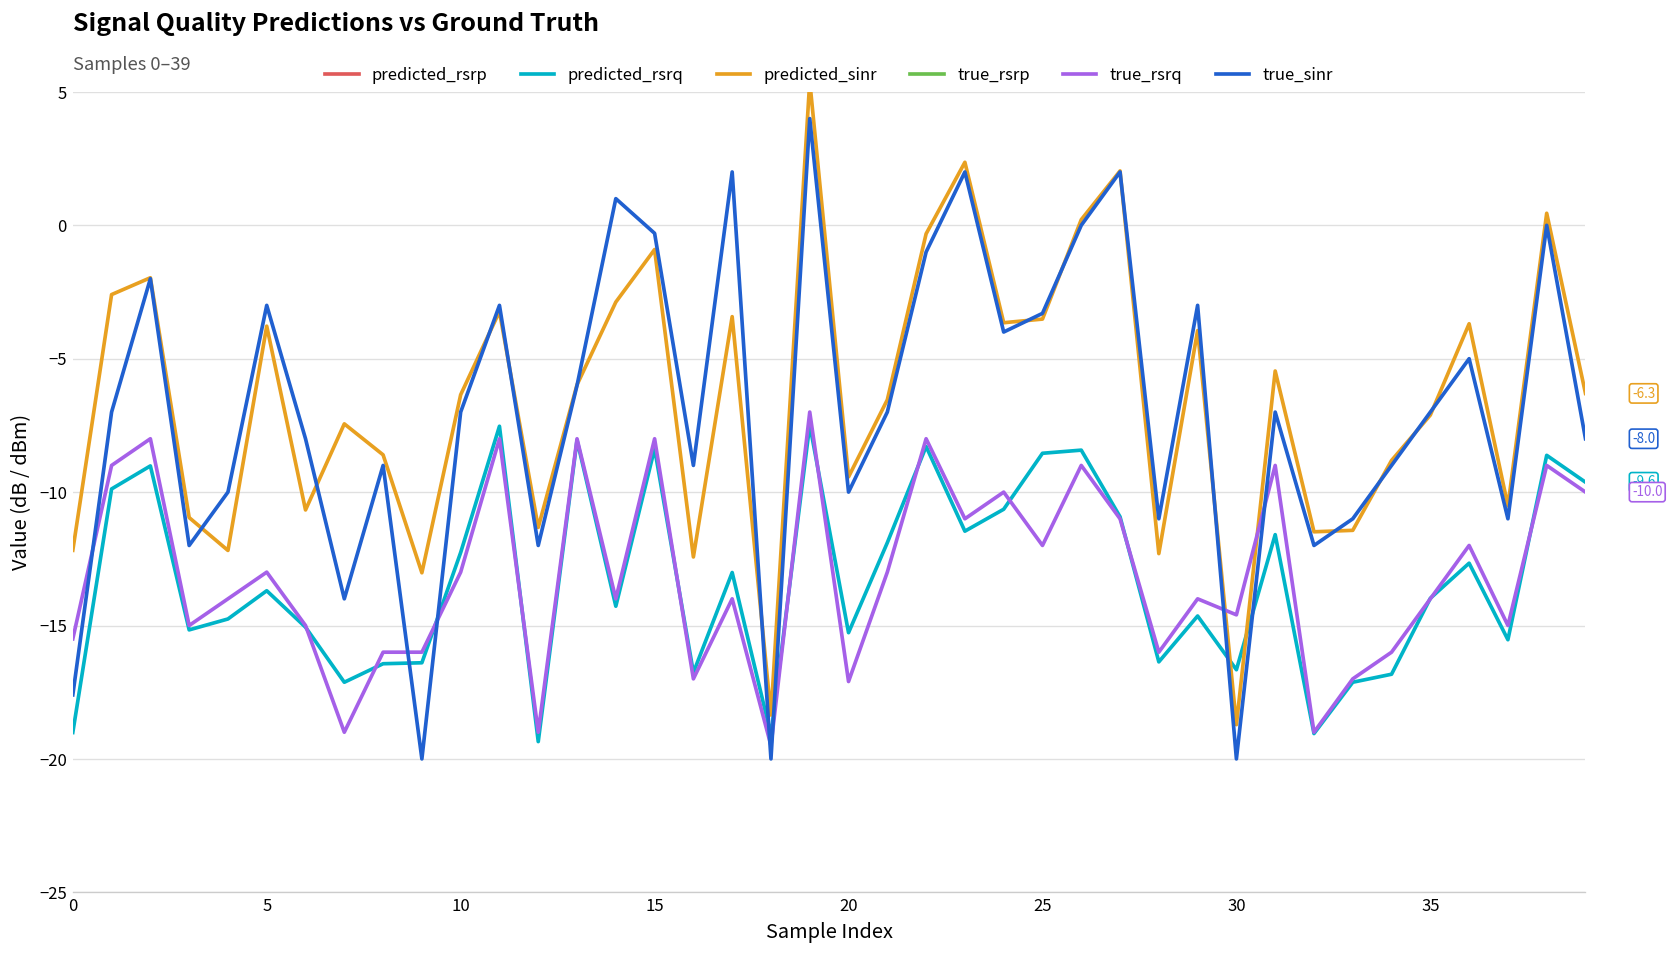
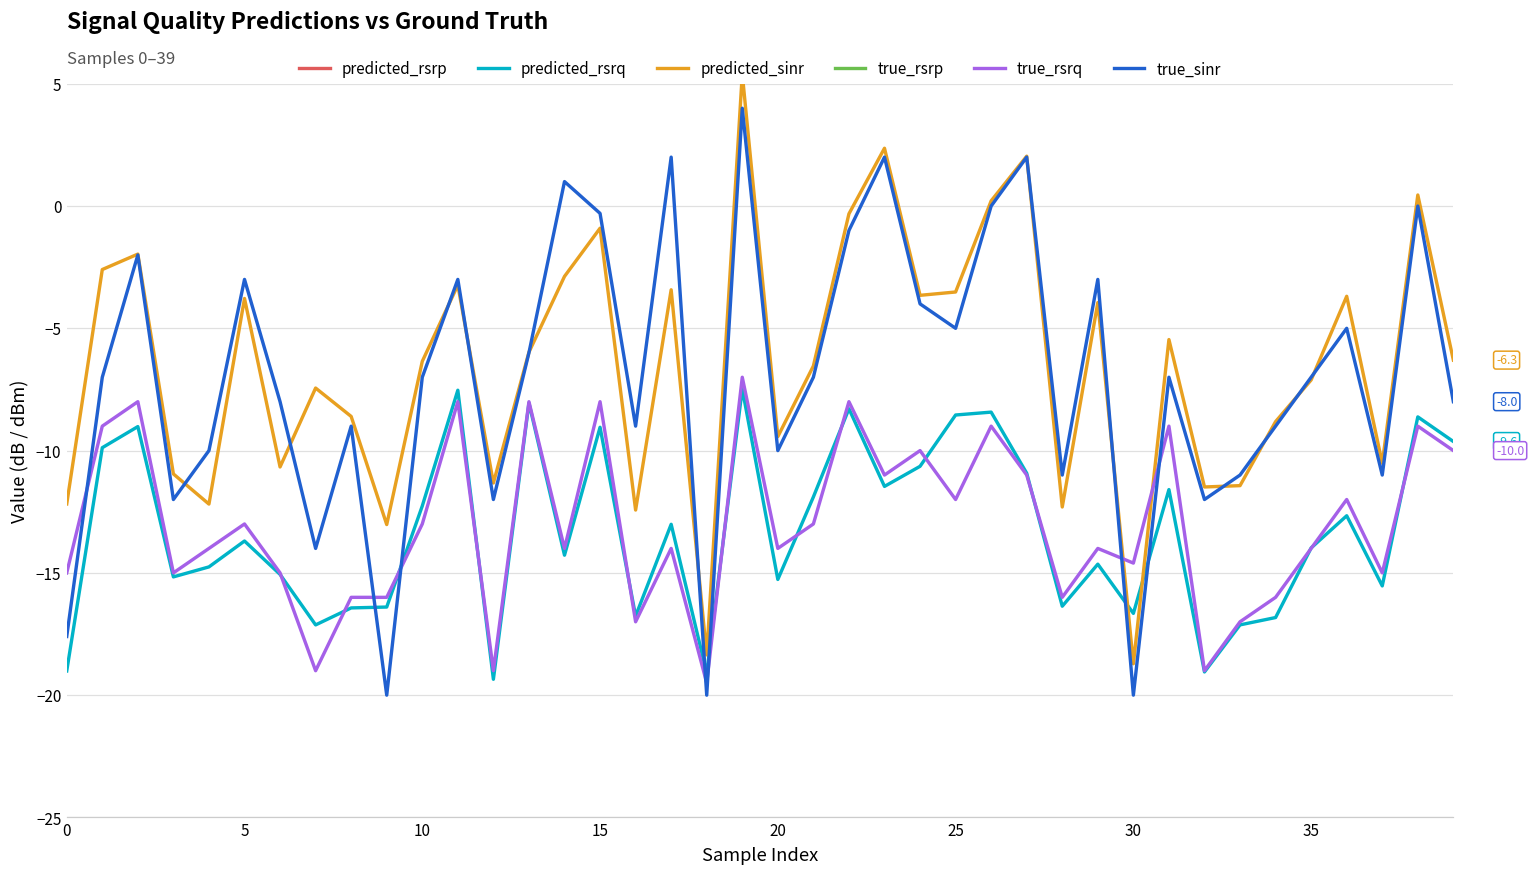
true_rsrq, 0: -15.5 -> -15.0
predicted_rsrq, 15: -8.4 -> -9.0
true_rsrq, 20: -17.1 -> -14.0
true_sinr, 25: -3.3 -> -5.0
